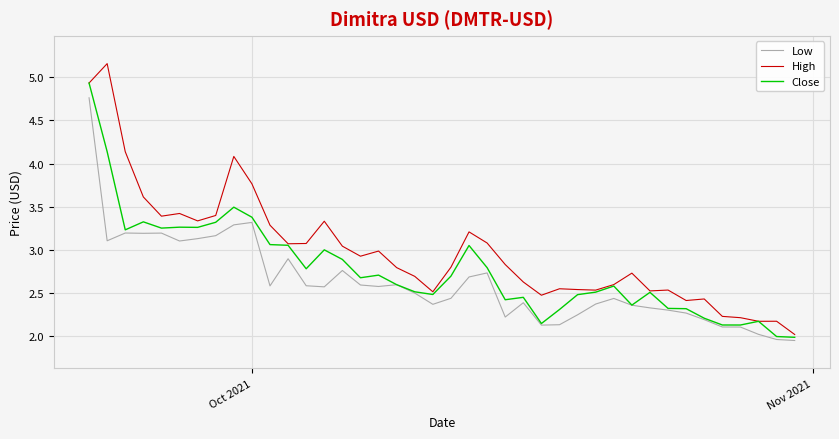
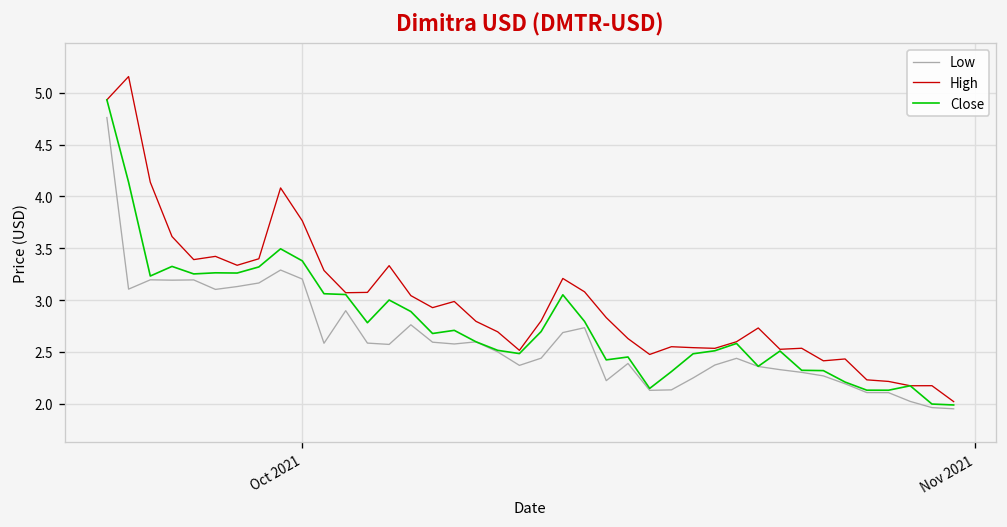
Low, Oct 2021: 3.3 -> 3.2
